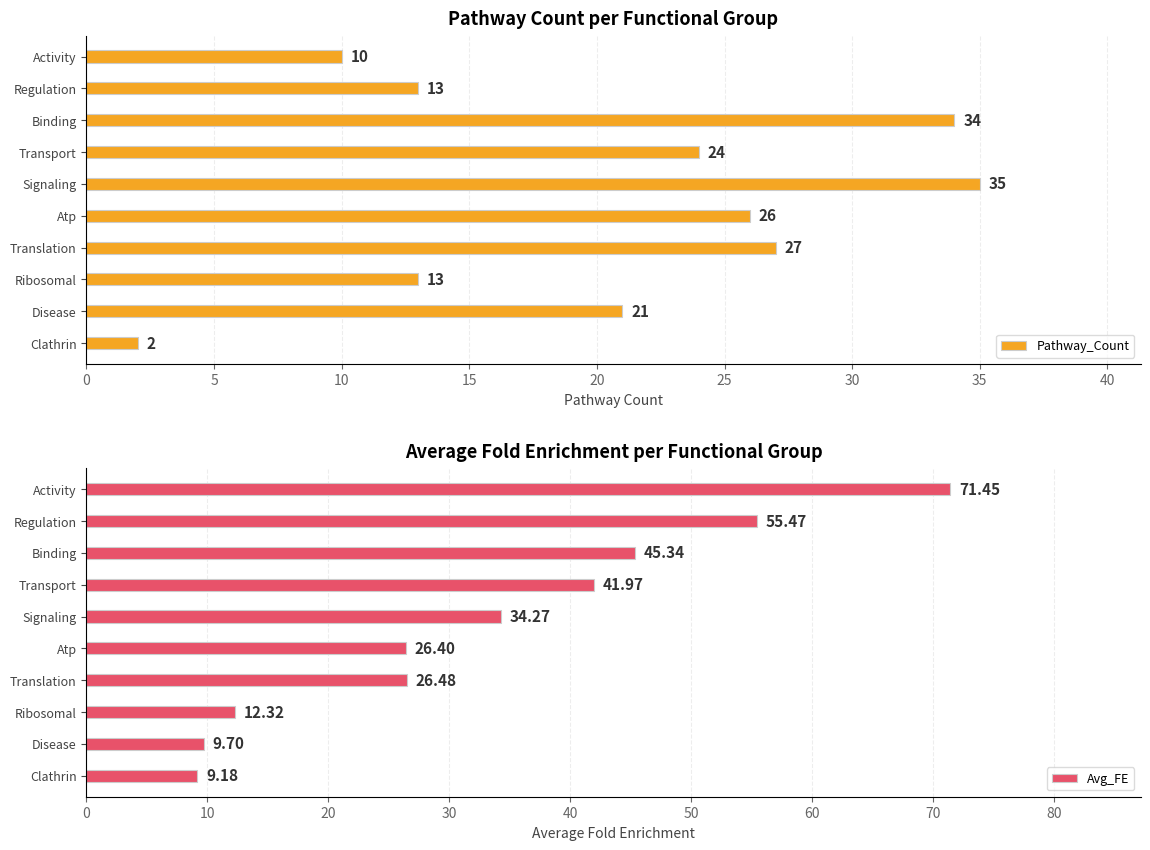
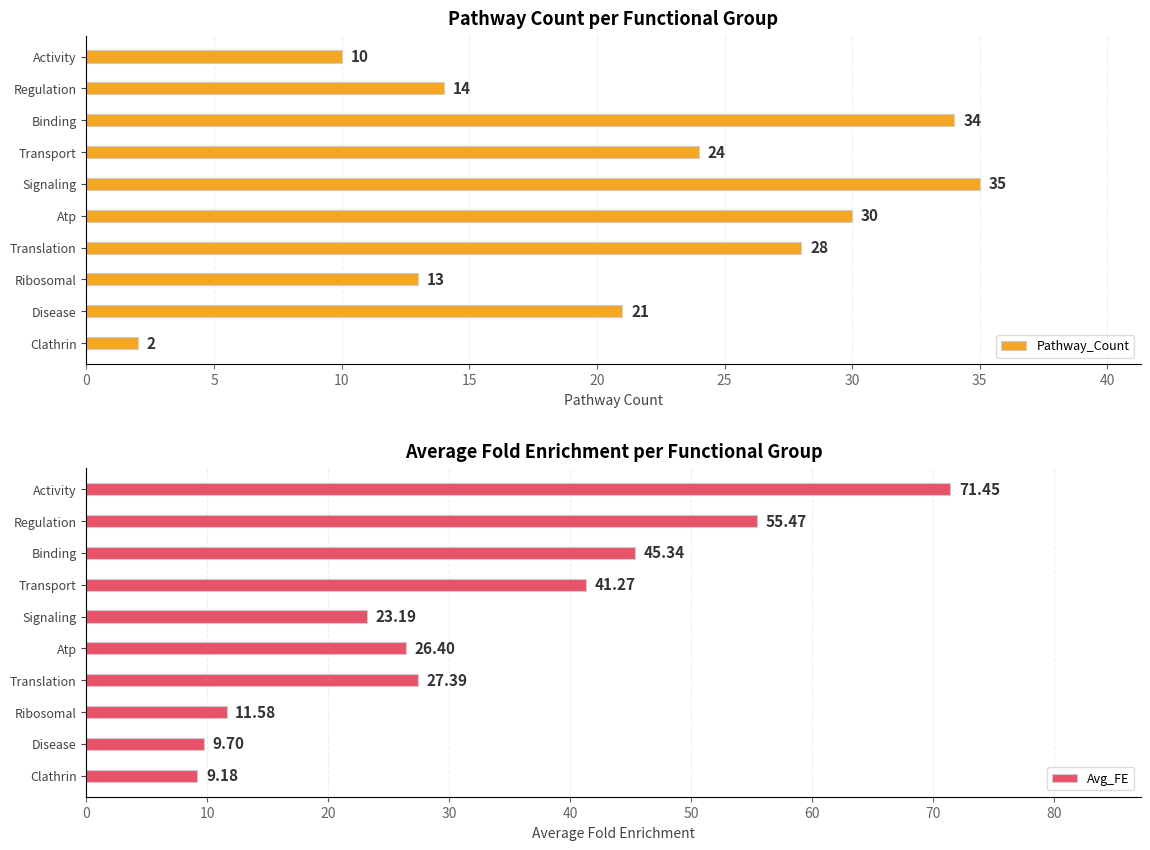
Pathway Count per Functional Group, Regulation: 13 -> 14
Pathway Count per Functional Group, Atp: 26 -> 30
Pathway Count per Functional Group, Translation: 27 -> 28
Average Fold Enrichment per Functional Group, Transport: 41.97 -> 41.27
Average Fold Enrichment per Functional Group, Signaling: 34.27 -> 23.19
Average Fold Enrichment per Functional Group, Translation: 26.48 -> 27.39
Average Fold Enrichment per Functional Group, Ribosomal: 12.32 -> 11.58
